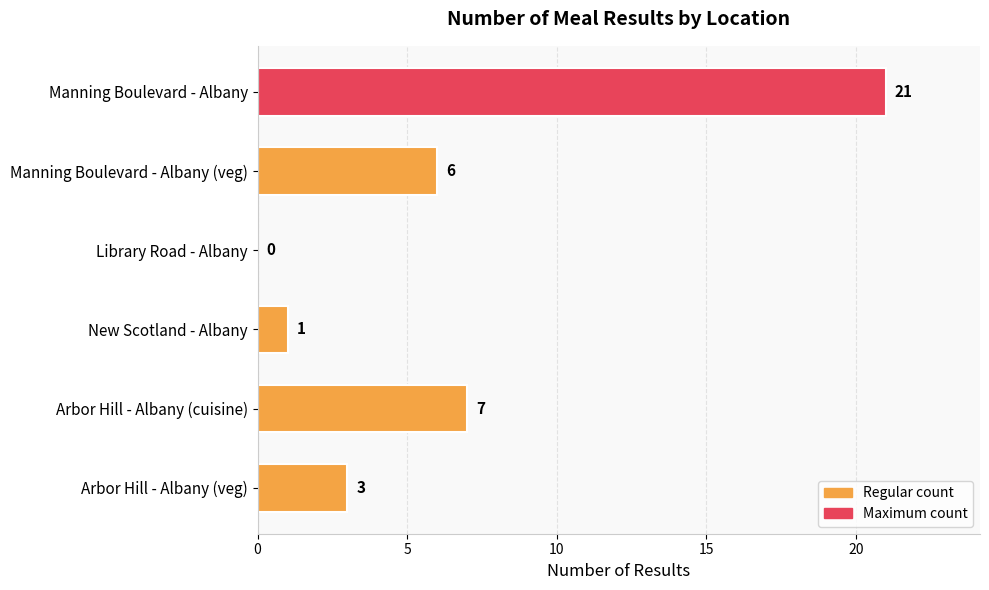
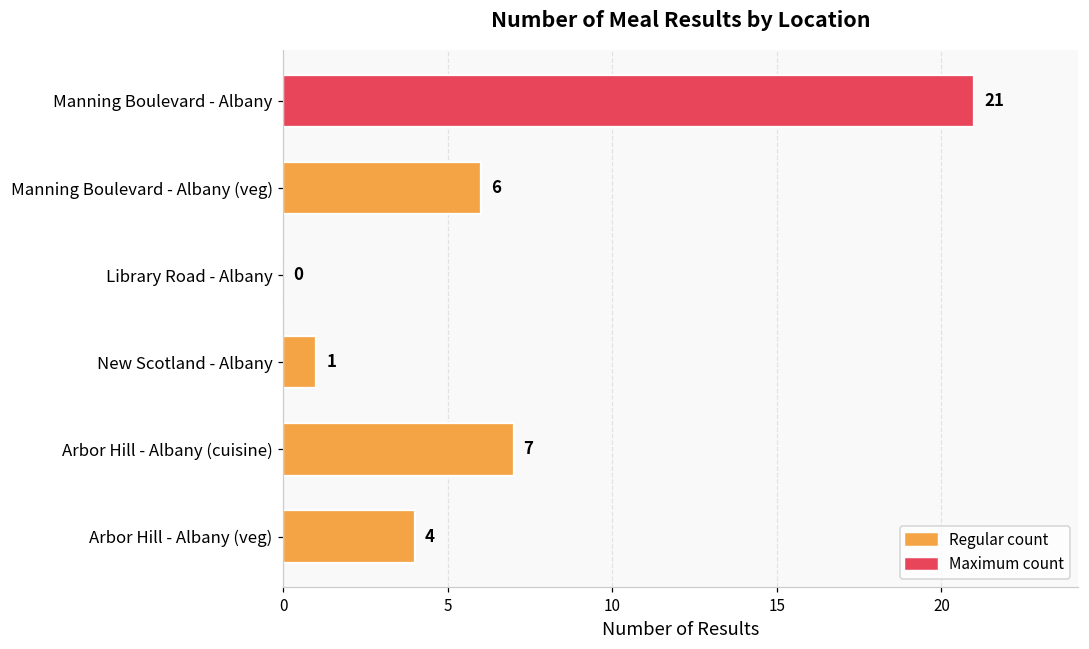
Arbor Hill - Albany (veg): 3 -> 4
